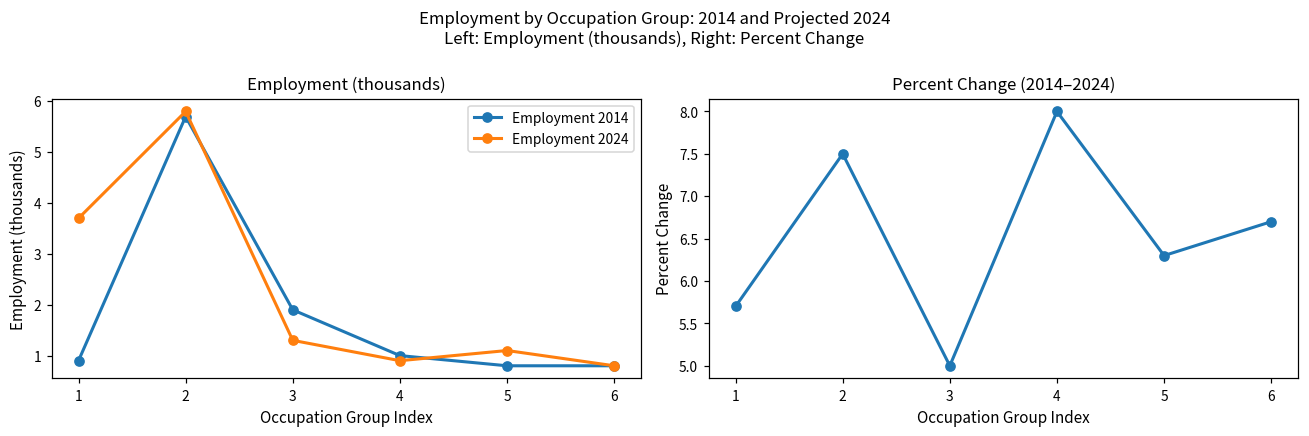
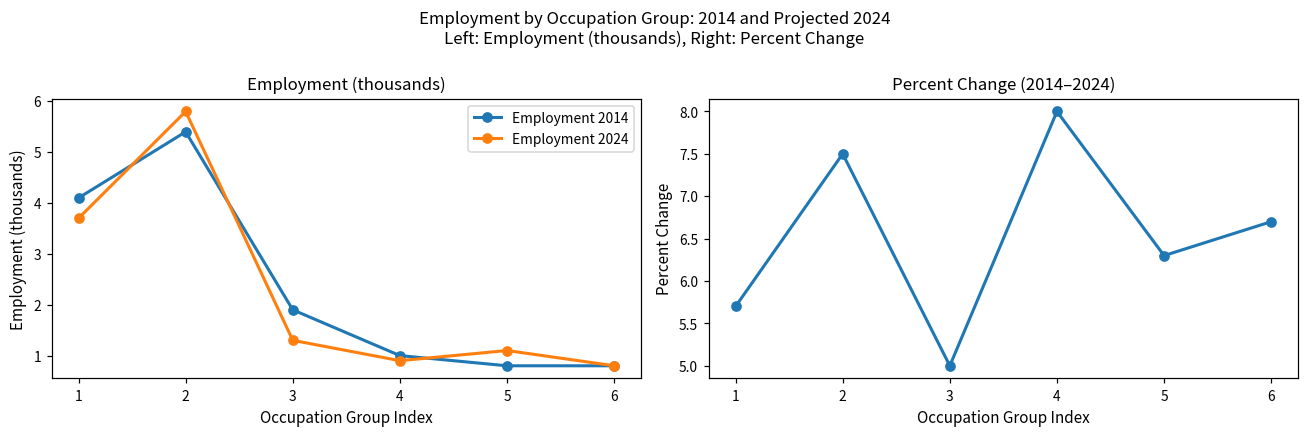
Employment (thousands), Employment 2014, 1: 0.9 -> 4.1
Employment (thousands), Employment 2014, 2: 5.7 -> 5.4
